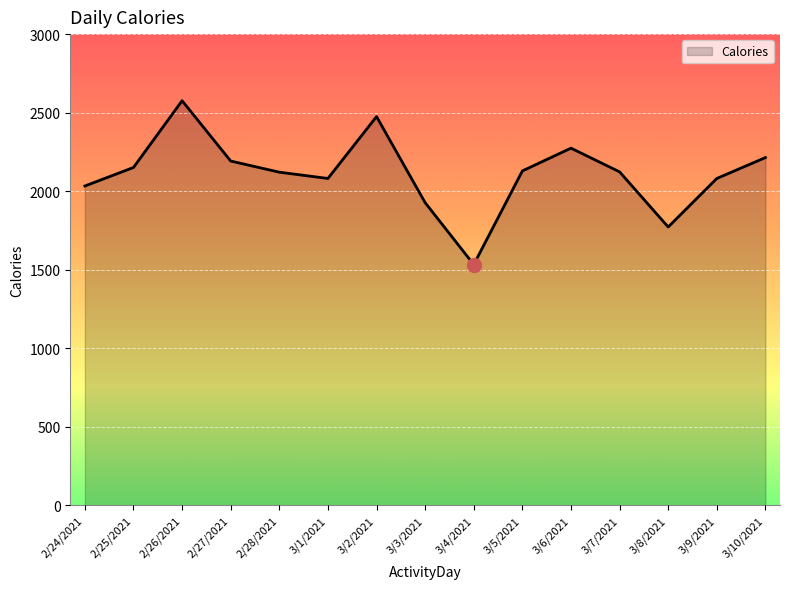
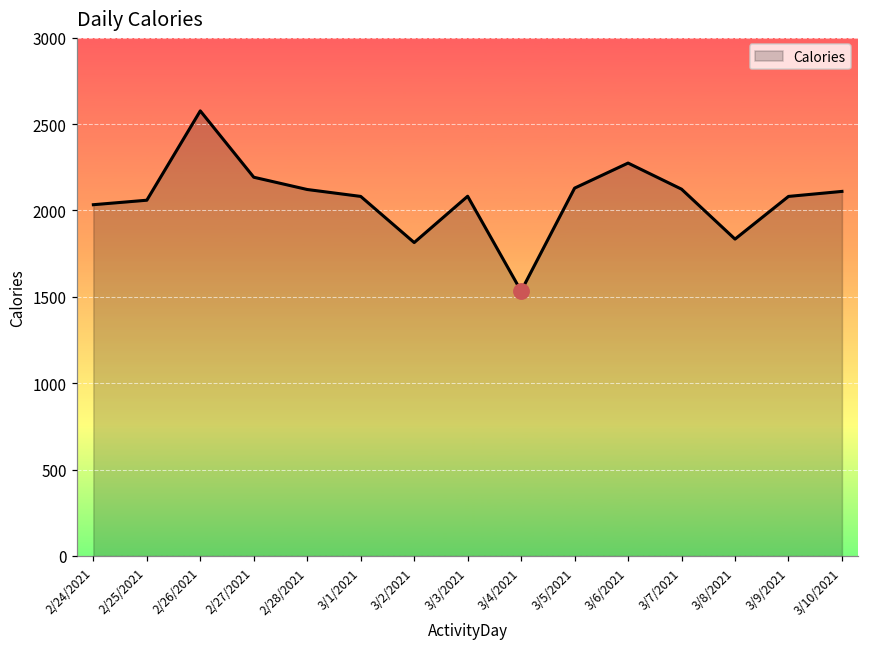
Calories, 2/25/2021: 2150 -> 2060
Calories, 3/2/2021: 2480 -> 1810
Calories, 3/3/2021: 1930 -> 2080
Calories, 3/8/2021: 1770 -> 1830
Calories, 3/10/2021: 2210 -> 2110
